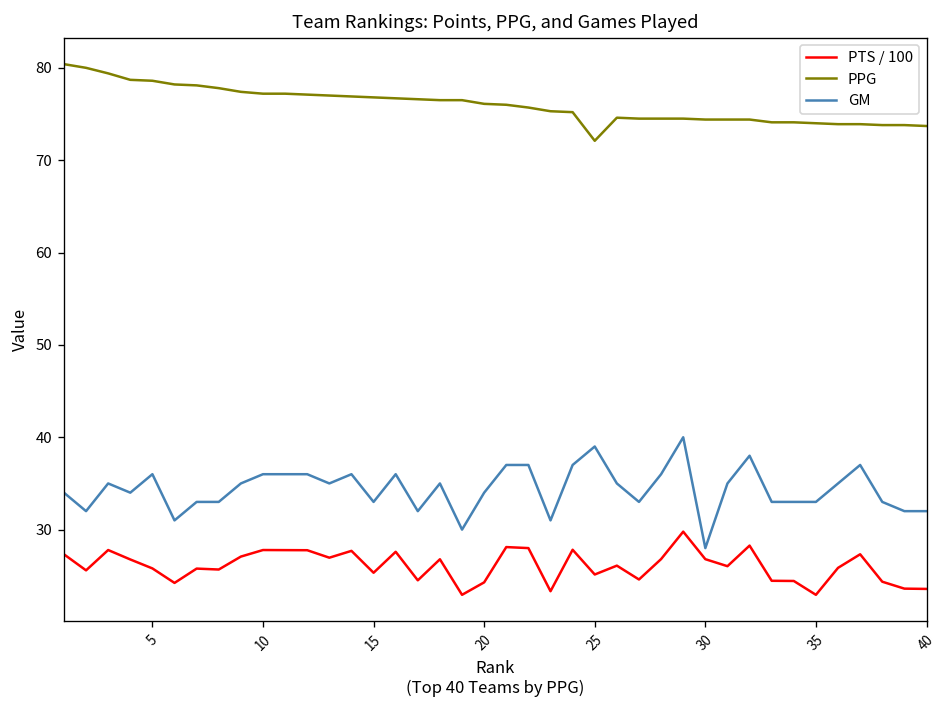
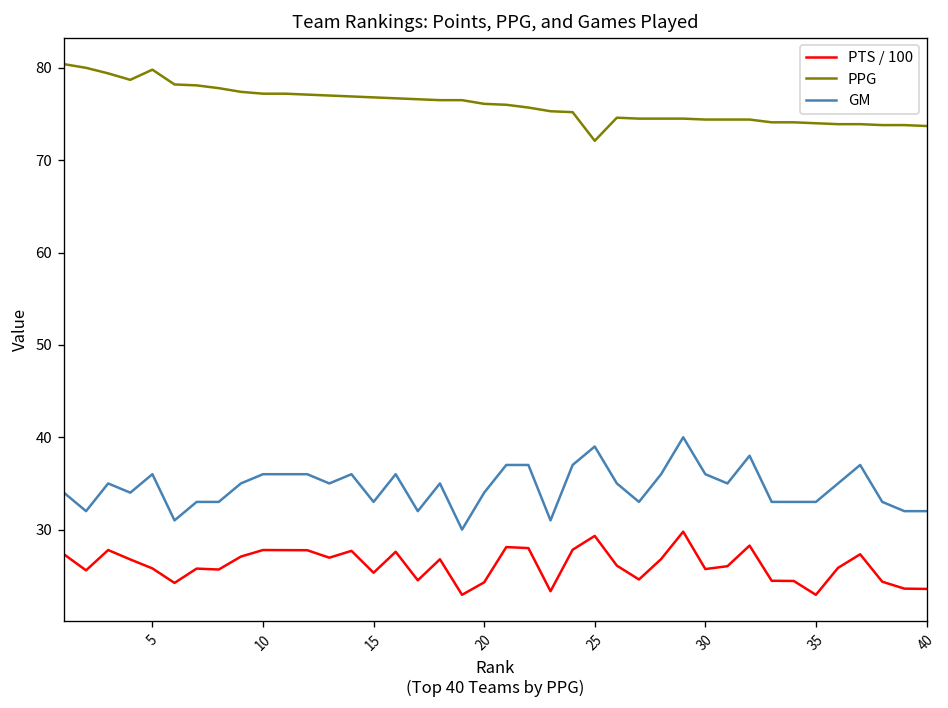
PPG, 5: 79 -> 80
PTS / 100, 25: 25 -> 29
PTS / 100, 30: 27 -> 26
GM, 30: 28 -> 36
